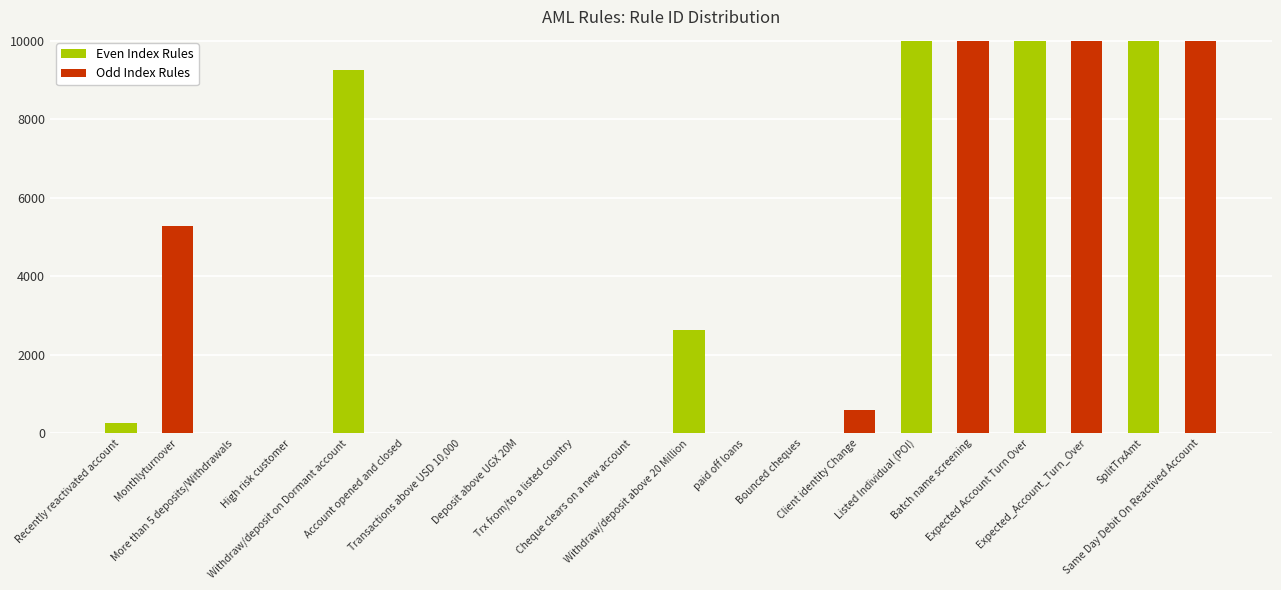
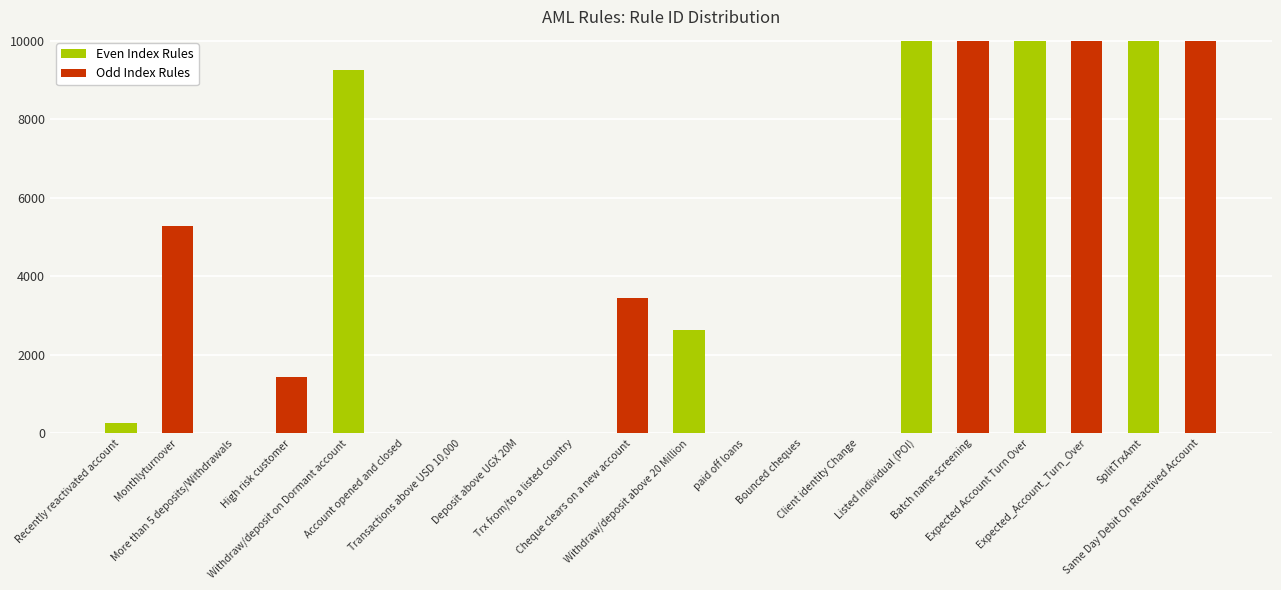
High risk customer: 0 -> 1400
Cheque clears on a new account: 0 -> 3500
Client identity Change: 600 -> 0
